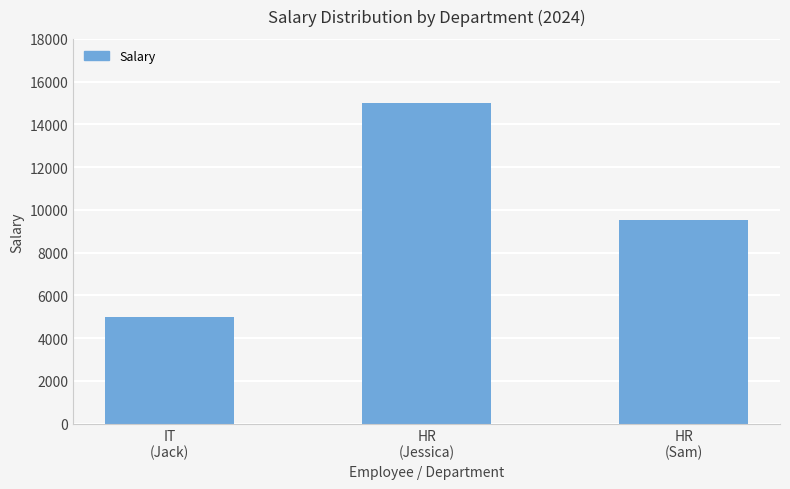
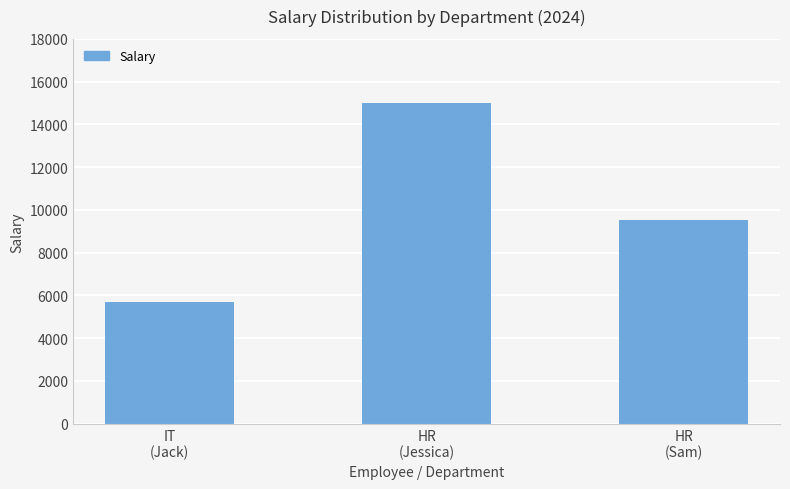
IT (Jack): 5000 -> 5700
